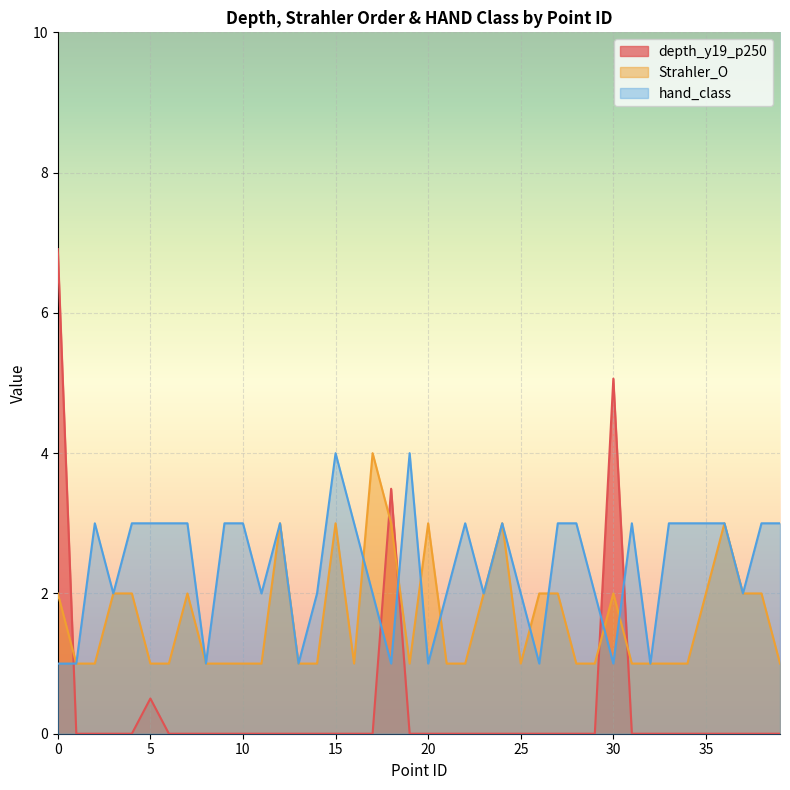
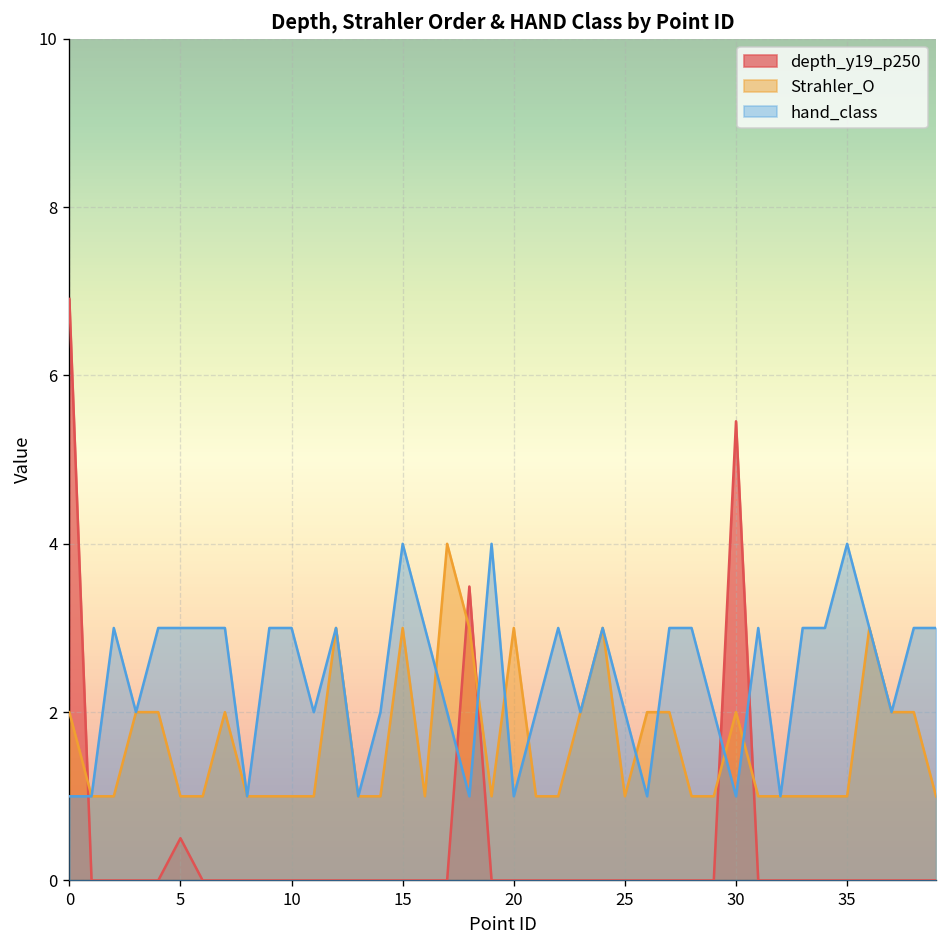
depth_y19_p250, 30: 5.1 -> 5.5
Strahler_O, 35: 2 -> 1
hand_class, 35: 3 -> 4
